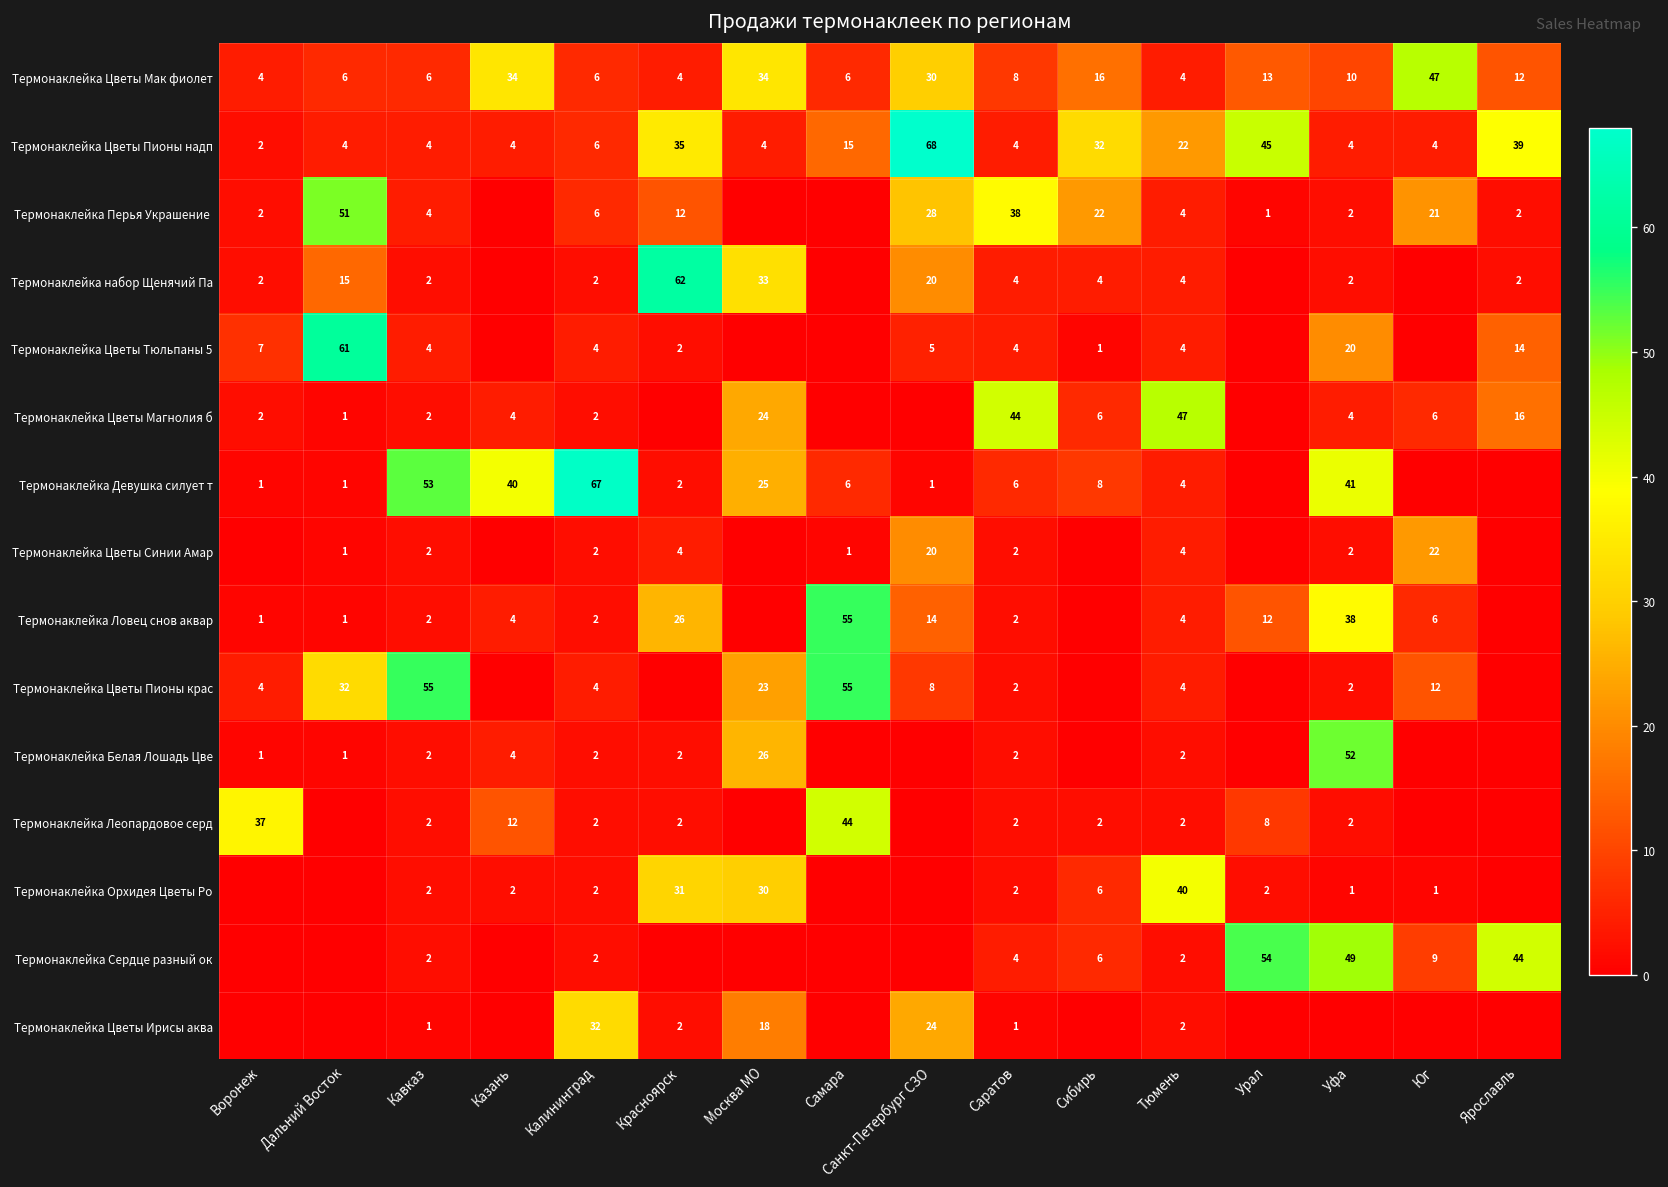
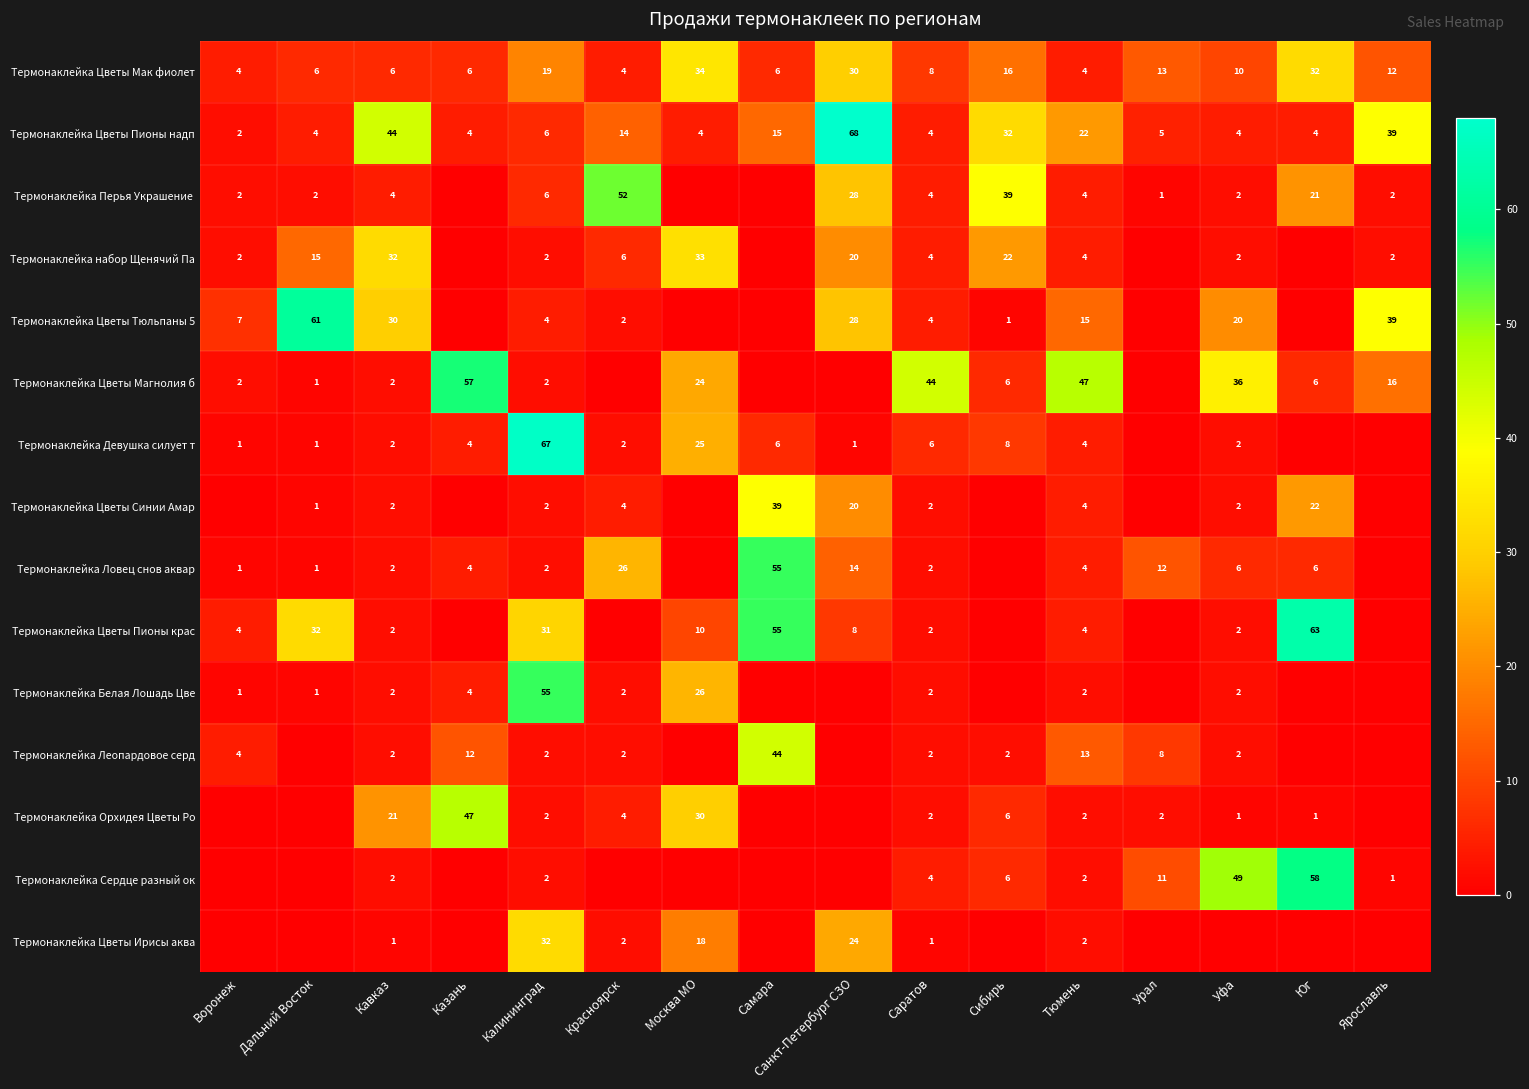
Термонаклейка Цветы Мак фиолет, Казань: 34 -> 6
Термонаклейка Цветы Мак фиолет, Калининград: 6 -> 19
Термонаклейка Цветы Мак фиолет, Юг: 47 -> 32
Термонаклейка Цветы Пионы надп, Кавказ: 4 -> 44
Термонаклейка Цветы Пионы надп, Красноярск: 35 -> 14
Термонаклейка Цветы Пионы надп, Урал: 45 -> 5
Термонаклейка Перья Украшение, Дальний Восток: 51 -> 2
Термонаклейка Перья Украшение, Красноярск: 12 -> 52
Термонаклейка Перья Украшение, Саратов: 38 -> 4
Термонаклейка Перья Украшение, Сибирь: 22 -> 39
Термонаклейка набор Щенячий Па, Кавказ: 2 -> 32
Термонаклейка набор Щенячий Па, Красноярск: 62 -> 6
Термонаклейка набор Щенячий Па, Сибирь: 4 -> 22
Термонаклейка Цветы Тюльпаны 5, Кавказ: 4 -> 30
Термонаклейка Цветы Тюльпаны 5, Санкт-Петербург СЗО: 5 -> 28
Термонаклейка Цветы Тюльпаны 5, Тюмень: 4 -> 15
Термонаклейка Цветы Тюльпаны 5, Ярославль: 14 -> 39
Термонаклейка Цветы Магнолия б, Казань: 4 -> 57
Термонаклейка Цветы Магнолия б, Уфа: 4 -> 36
Термонаклейка Девушка силует т, Кавказ: 53 -> 2
Термонаклейка Девушка силует т, Казань: 40 -> 4
Термонаклейка Девушка силует т, Уфа: 41 -> 2
Термонаклейка Цветы Синии Амар, Самара: 1 -> 39
Термонаклейка Ловец снов аквар, Уфа: 38 -> 6
Термонаклейка Цветы Пионы крас, Кавказ: 55 -> 2
Термонаклейка Цветы Пионы крас, Калининград: 4 -> 31
Термонаклейка Цветы Пионы крас, Москва МО: 23 -> 10
Термонаклейка Цветы Пионы крас, Юг: 12 -> 63
Термонаклейка Белая Лошадь Цве, Калининград: 2 -> 55
Термонаклейка Белая Лошадь Цве, Уфа: 52 -> 2
Термонаклейка Леопардовое серд, Воронеж: 37 -> 4
Термонаклейка Леопардовое серд, Тюмень: 2 -> 13
Термонаклейка Орхидея Цветы Ро, Кавказ: 2 -> 21
Термонаклейка Орхидея Цветы Ро, Казань: 2 -> 47
Термонаклейка Орхидея Цветы Ро, Красноярск: 31 -> 4
Термонаклейка Орхидея Цветы Ро, Тюмень: 40 -> 2
Термонаклейка Сердце разный ок, Урал: 54 -> 11
Термонаклейка Сердце разный ок, Юг: 9 -> 58
Термонаклейка Сердце разный ок, Ярославль: 44 -> 1
